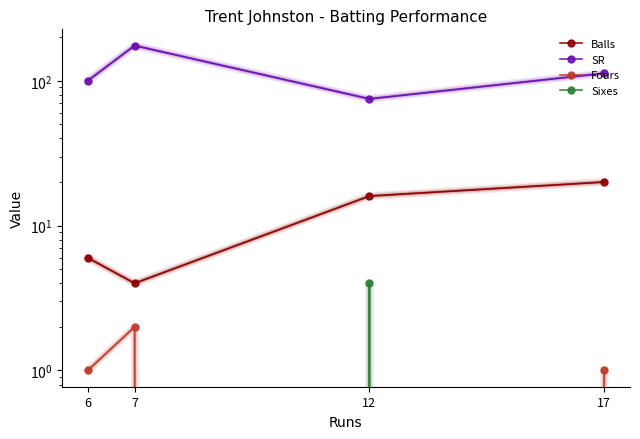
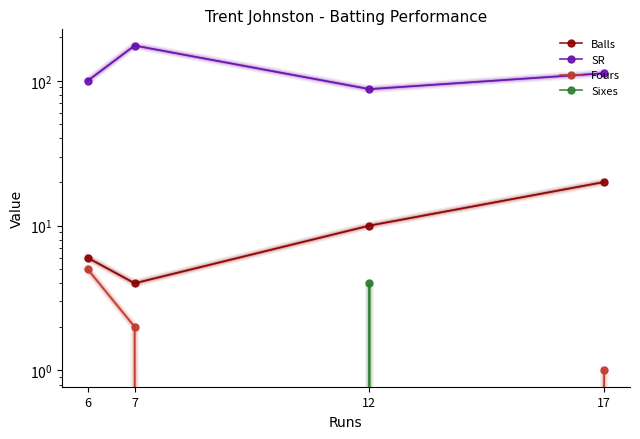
Fours, 6: 1 -> 5
Balls, 12: 16 -> 10
SR, 12: 80 -> 90
